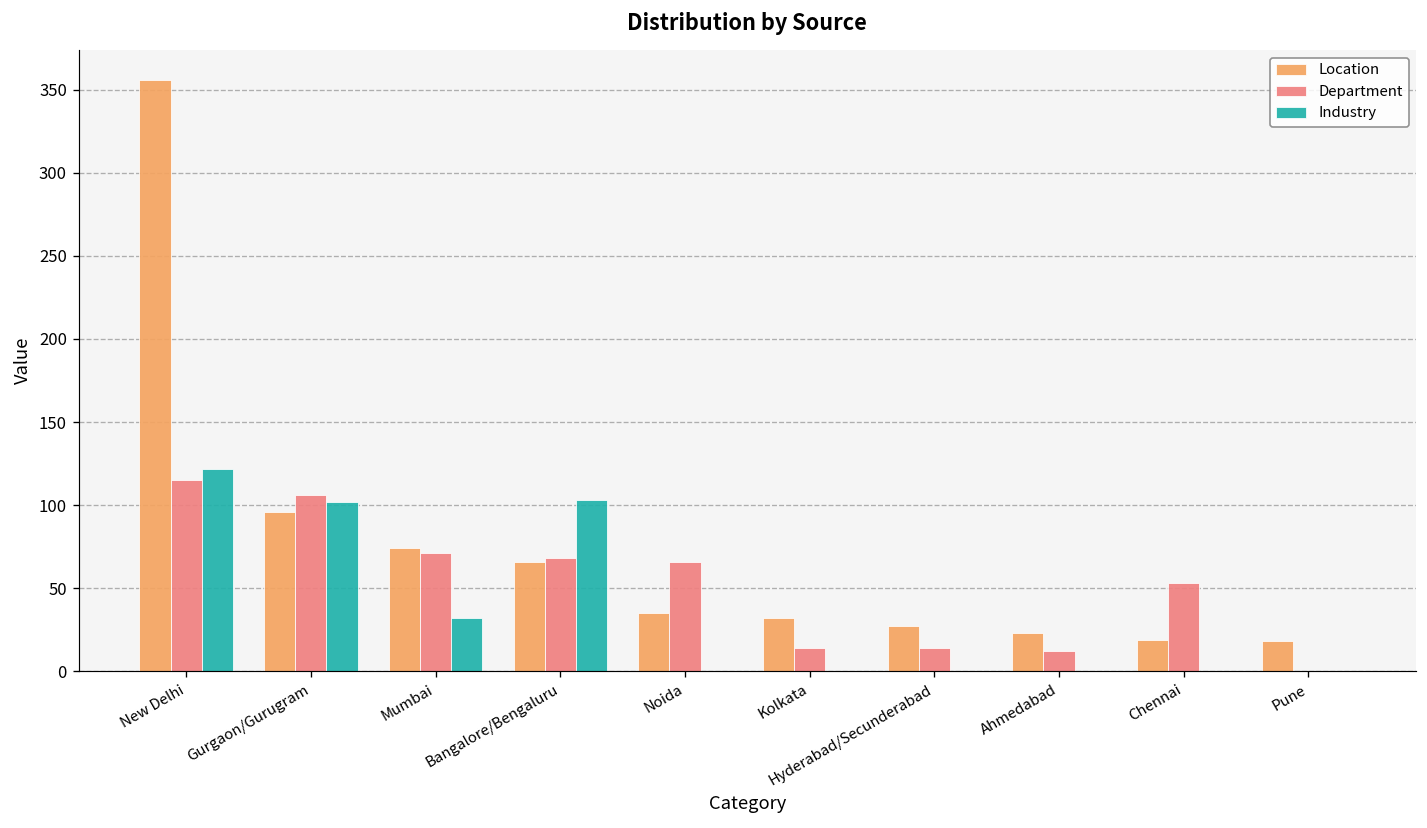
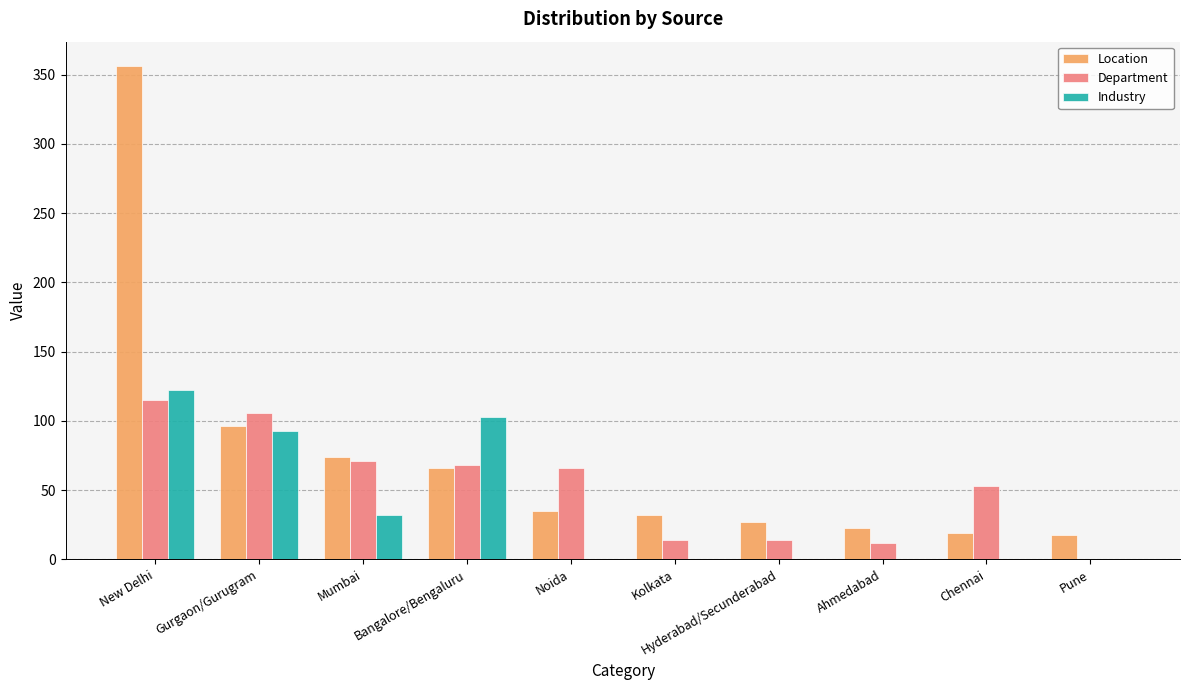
Industry, Gurgaon/Gurugram: 102 -> 93
